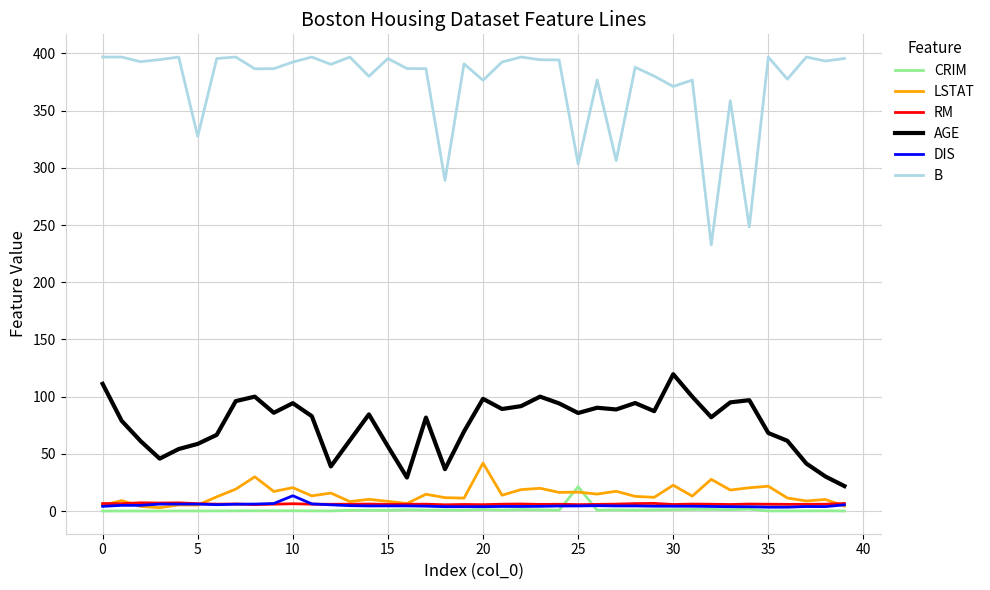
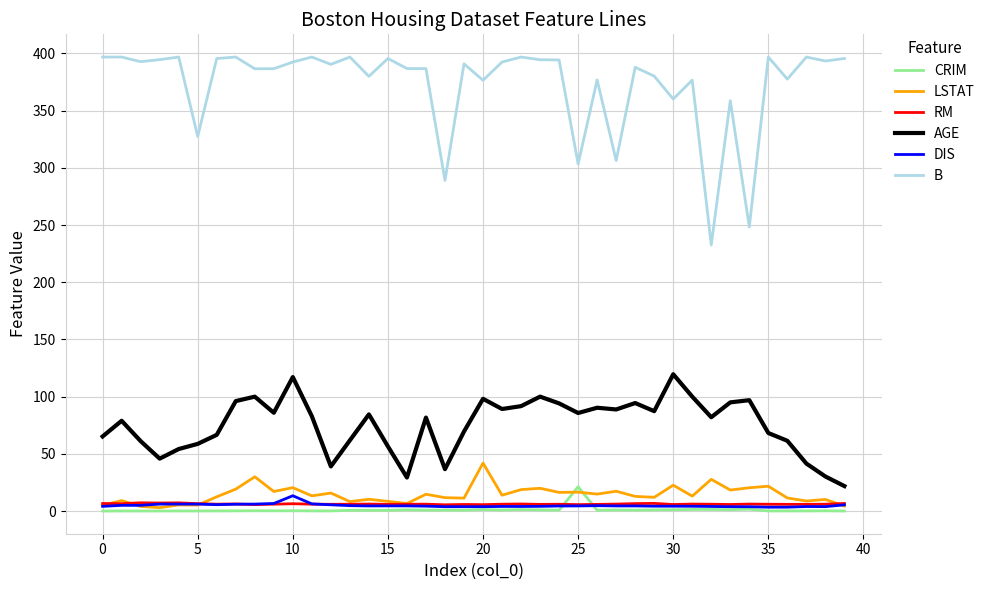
AGE, 0: 111 -> 65
AGE, 10: 94 -> 117
B, 30: 371 -> 360
